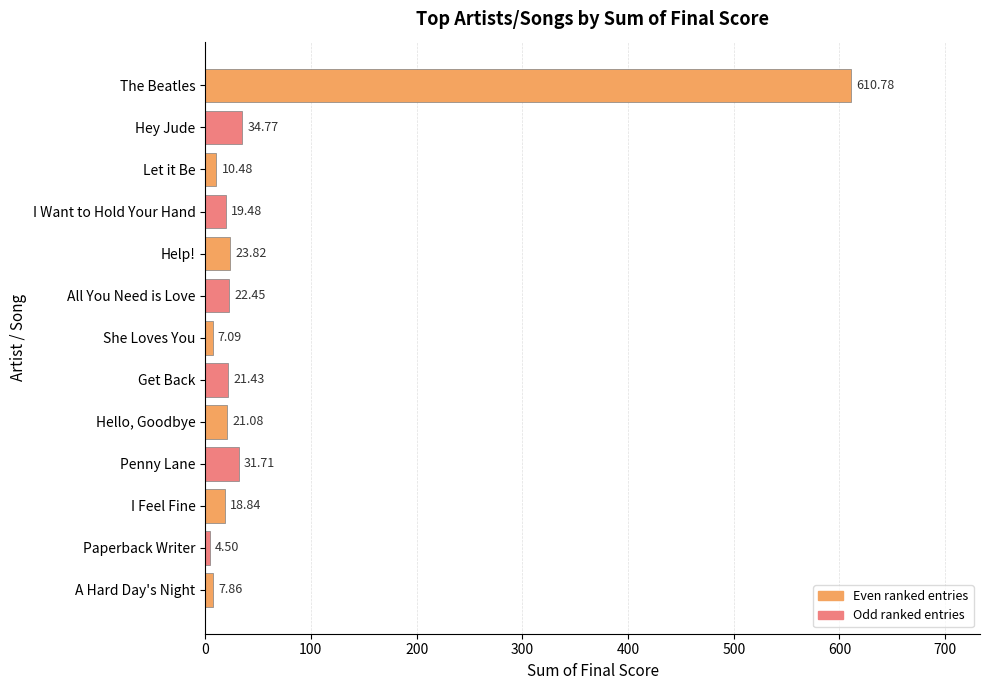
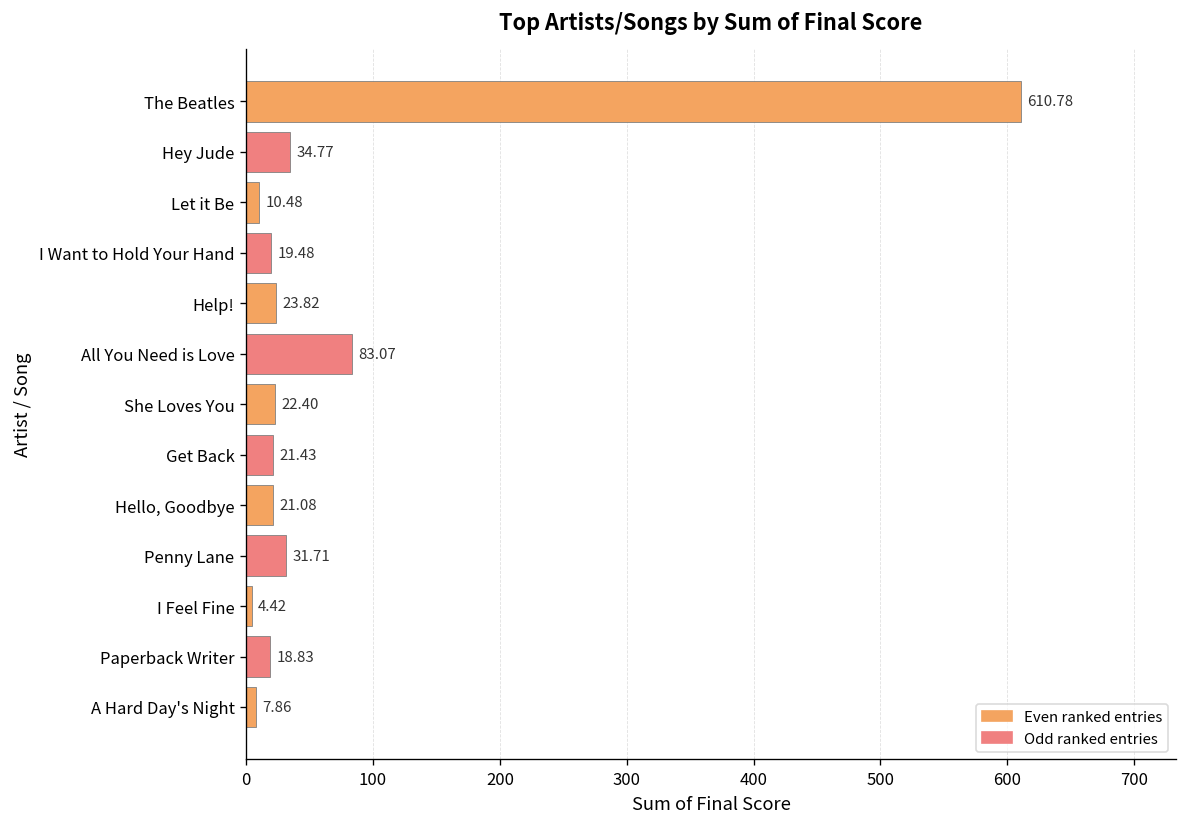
All You Need is Love: 22.45 -> 83.07
She Loves You: 7.09 -> 22.40
I Feel Fine: 18.84 -> 4.42
Paperback Writer: 4.50 -> 18.83
